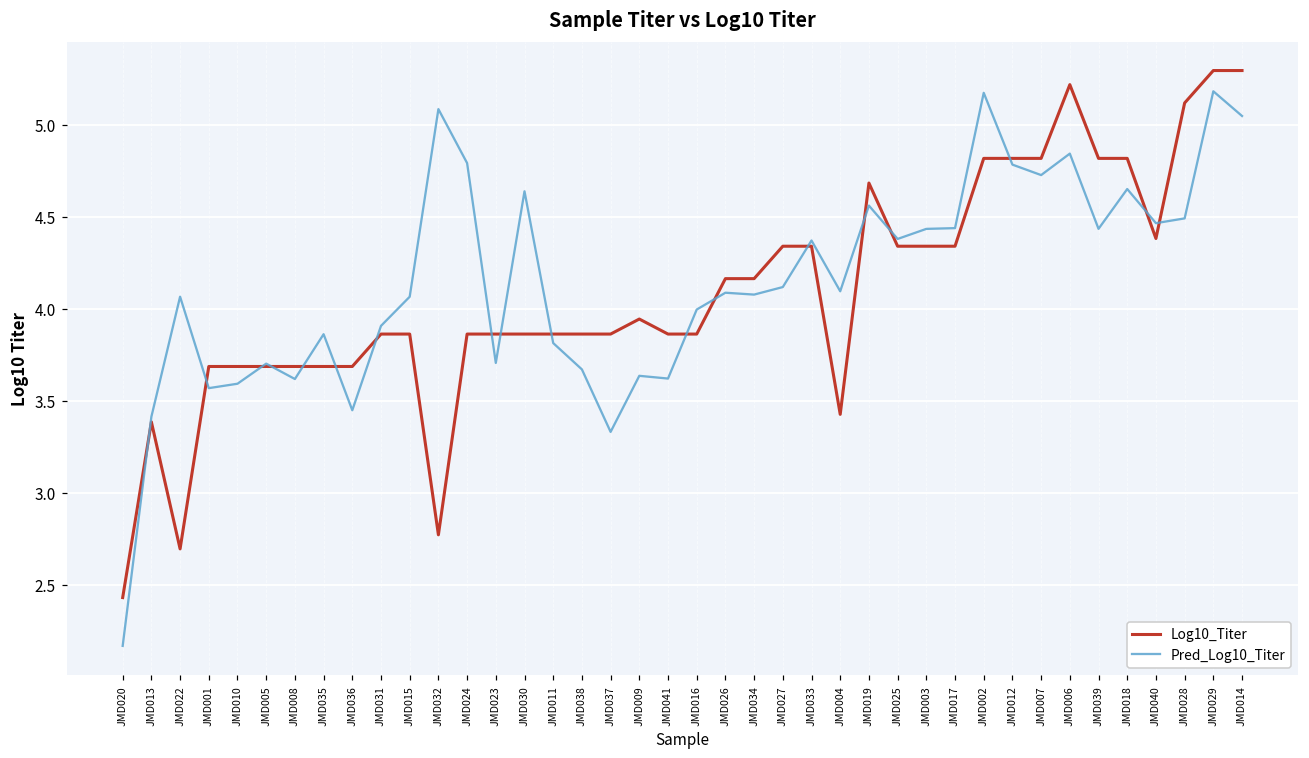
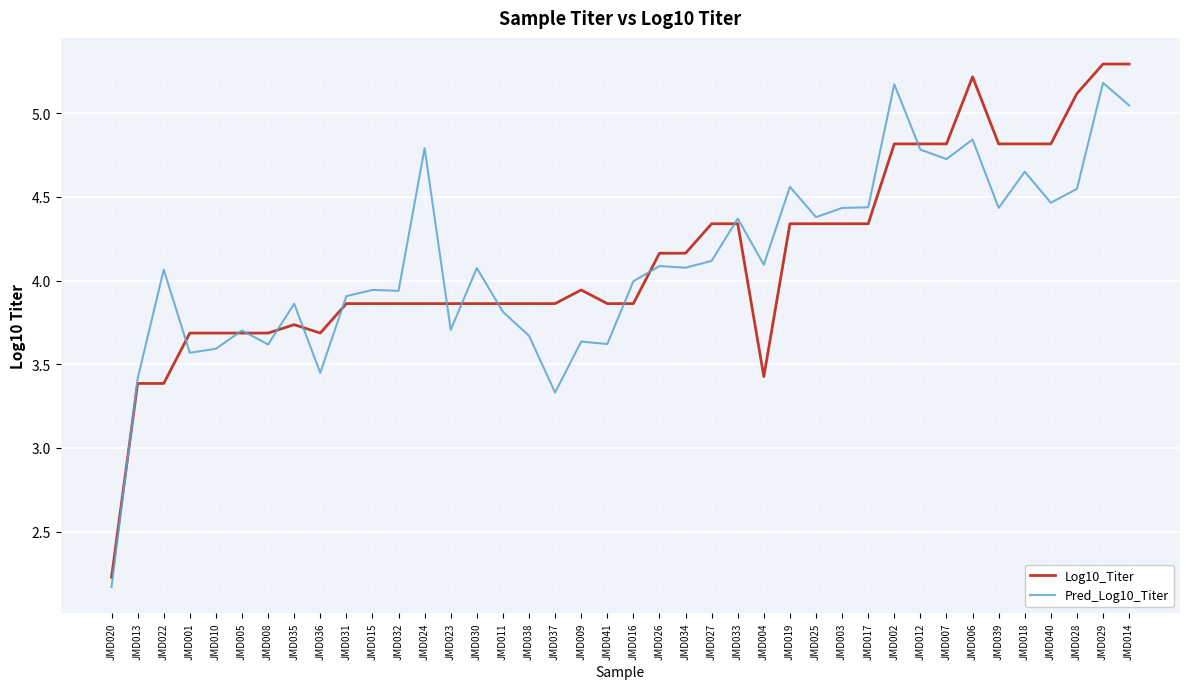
Log10_Titer, JMD020: 2.43 -> 2.23
Log10_Titer, JMD022: 2.70 -> 3.39
Log10_Titer, JMD035: 3.69 -> 3.74
Pred_Log10_Titer, JMD015: 4.07 -> 3.94
Log10_Titer, JMD032: 2.77 -> 3.86
Pred_Log10_Titer, JMD032: 5.08 -> 3.94
Pred_Log10_Titer, JMD030: 4.64 -> 4.08
Log10_Titer, JMD019: 4.68 -> 4.34
Log10_Titer, JMD040: 4.38 -> 4.82
Pred_Log10_Titer, JMD028: 4.49 -> 4.55
